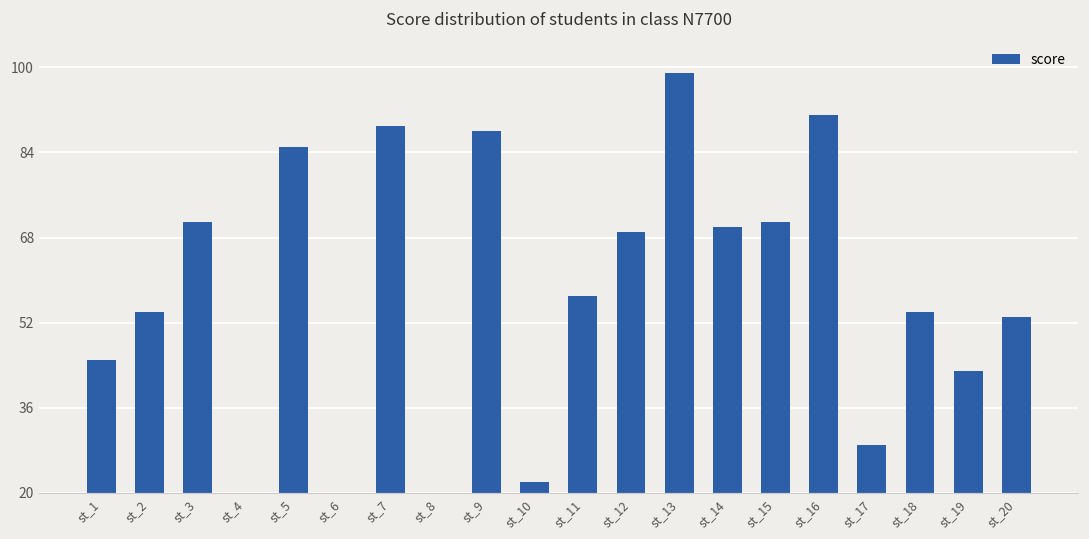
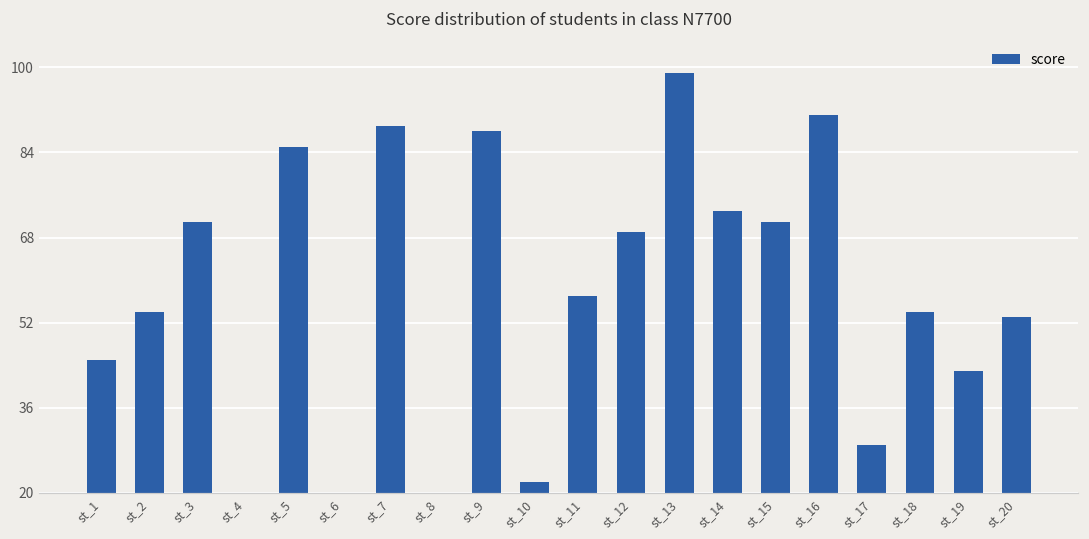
st_14: 70 -> 73
